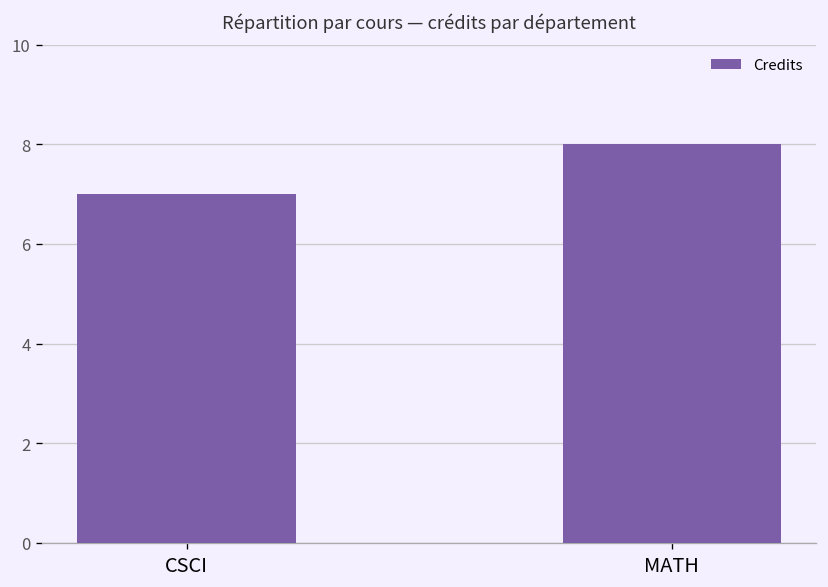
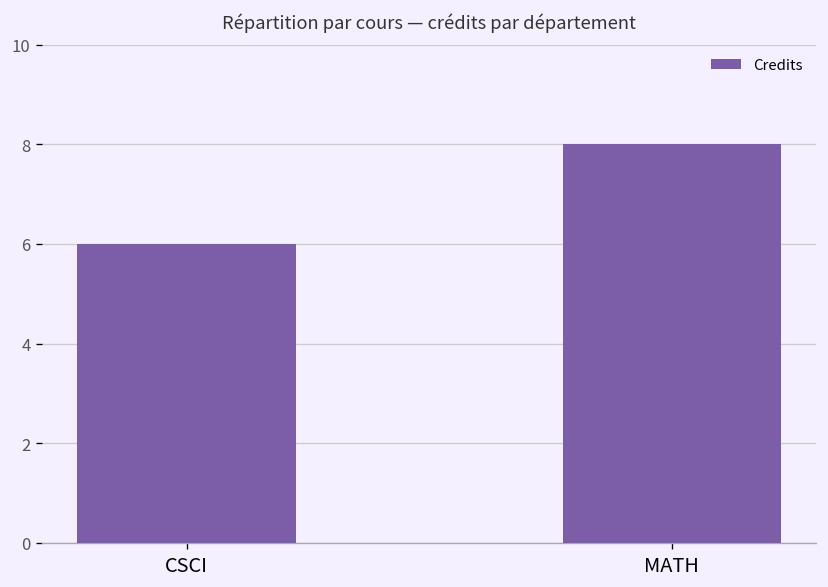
CSCI: 7 -> 6
